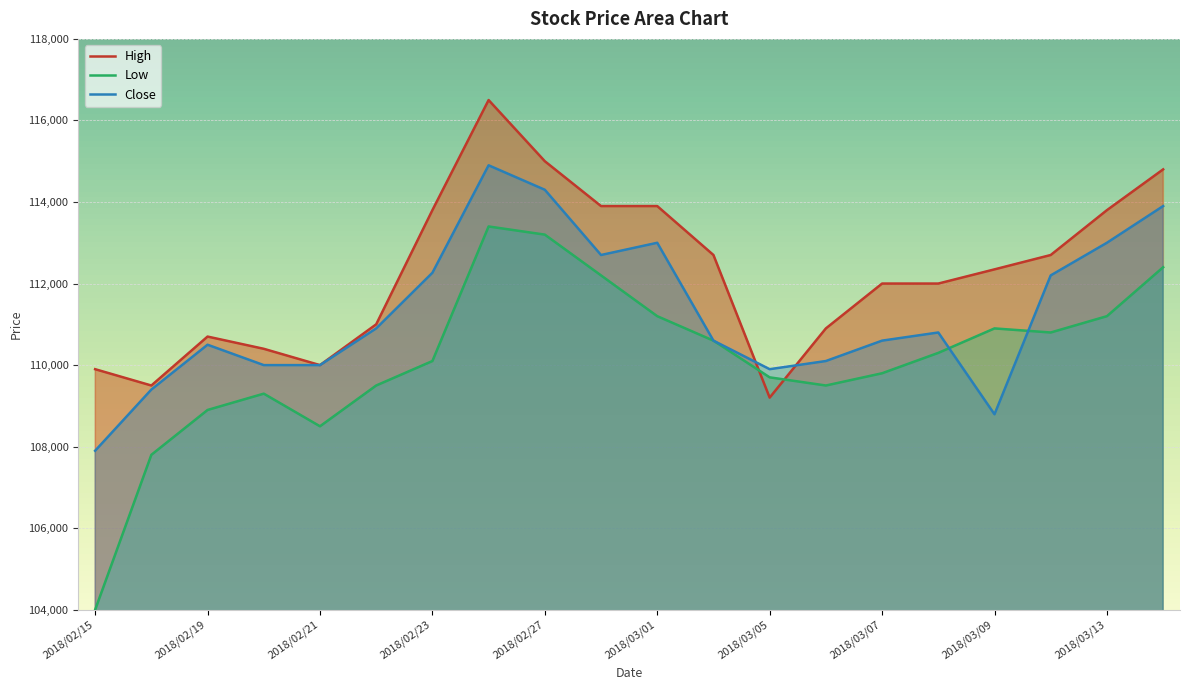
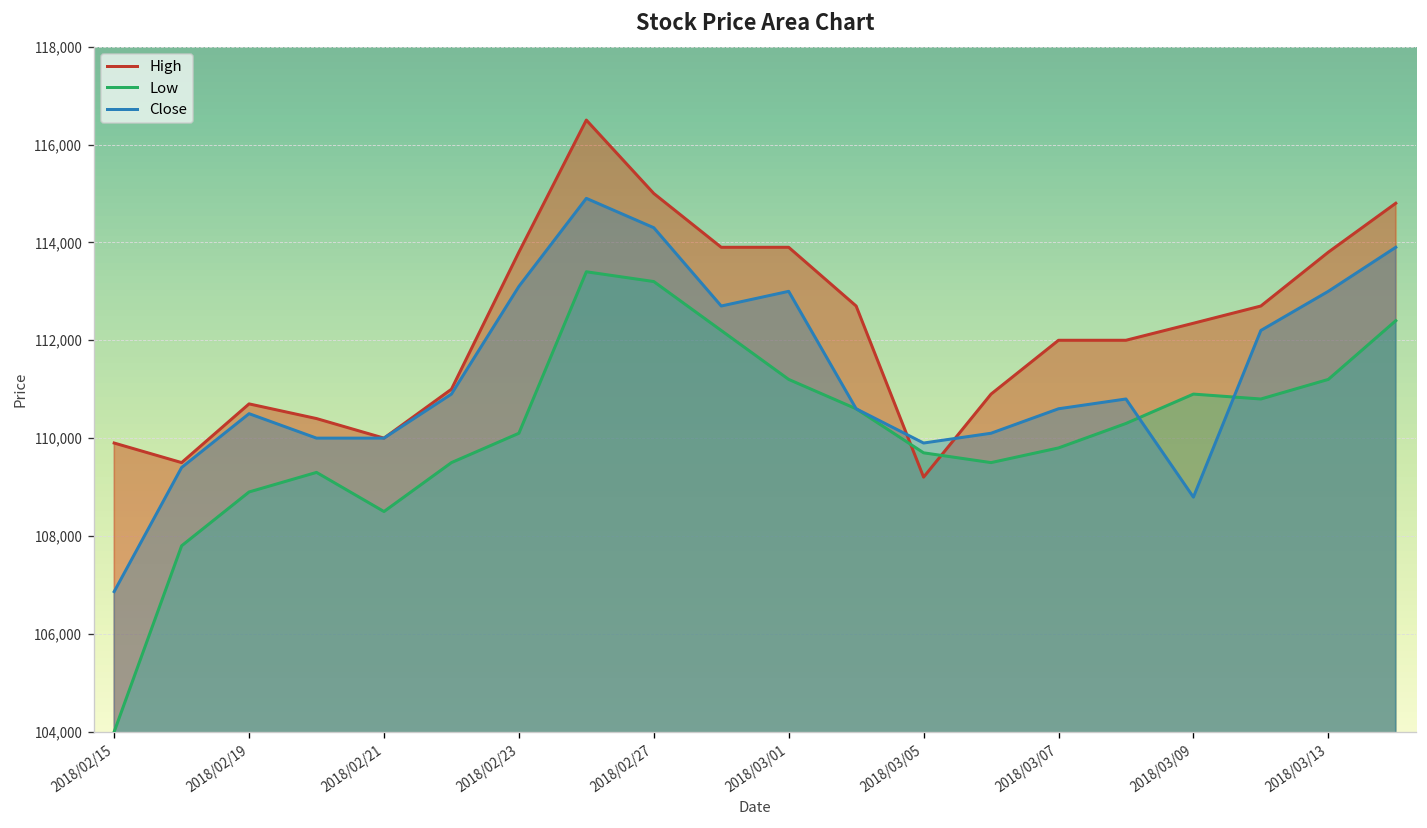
Close, 2018/02/15: 107,900 -> 106,900
Close, 2018/02/23: 112,300 -> 113,100
